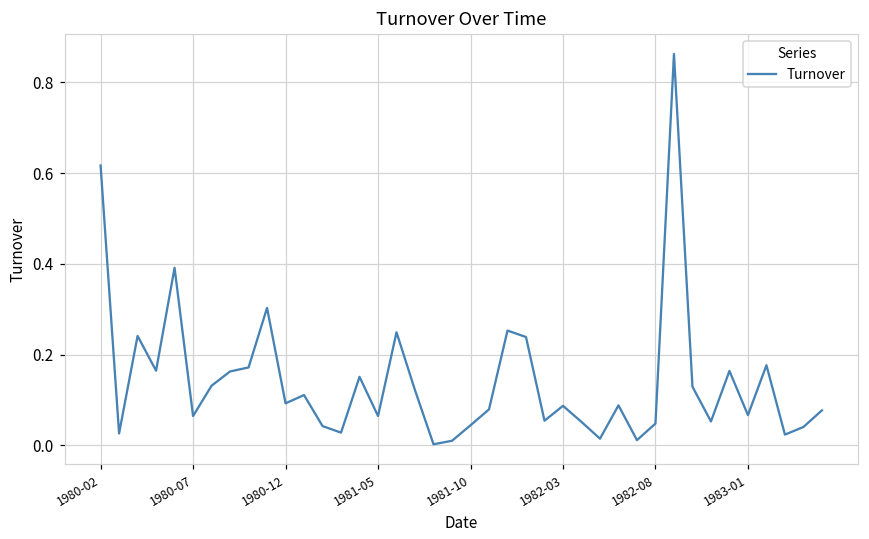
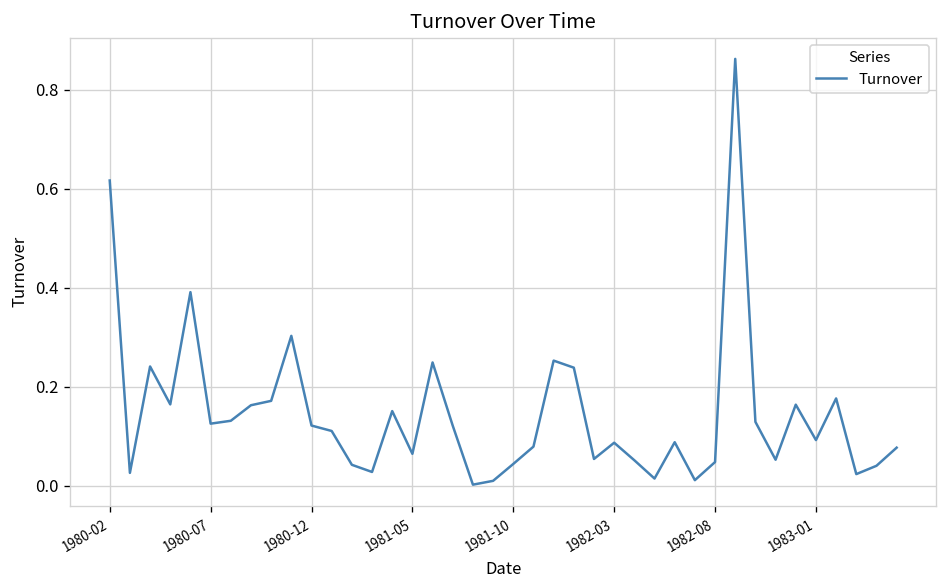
1980-07: 0.06 -> 0.13
1980-12: 0.09 -> 0.12
1983-01: 0.07 -> 0.09
